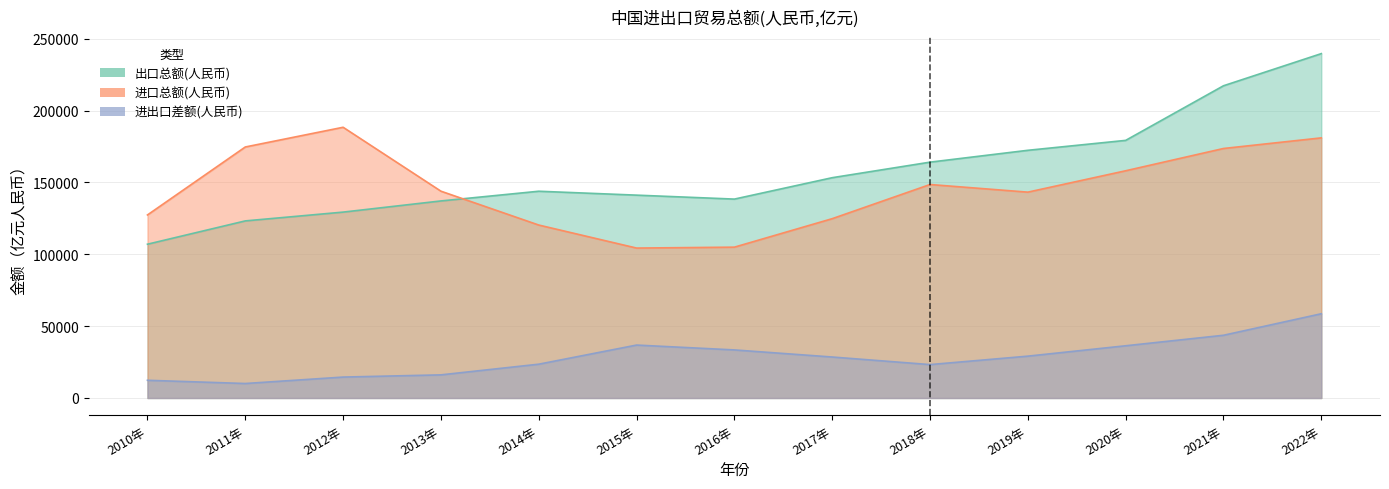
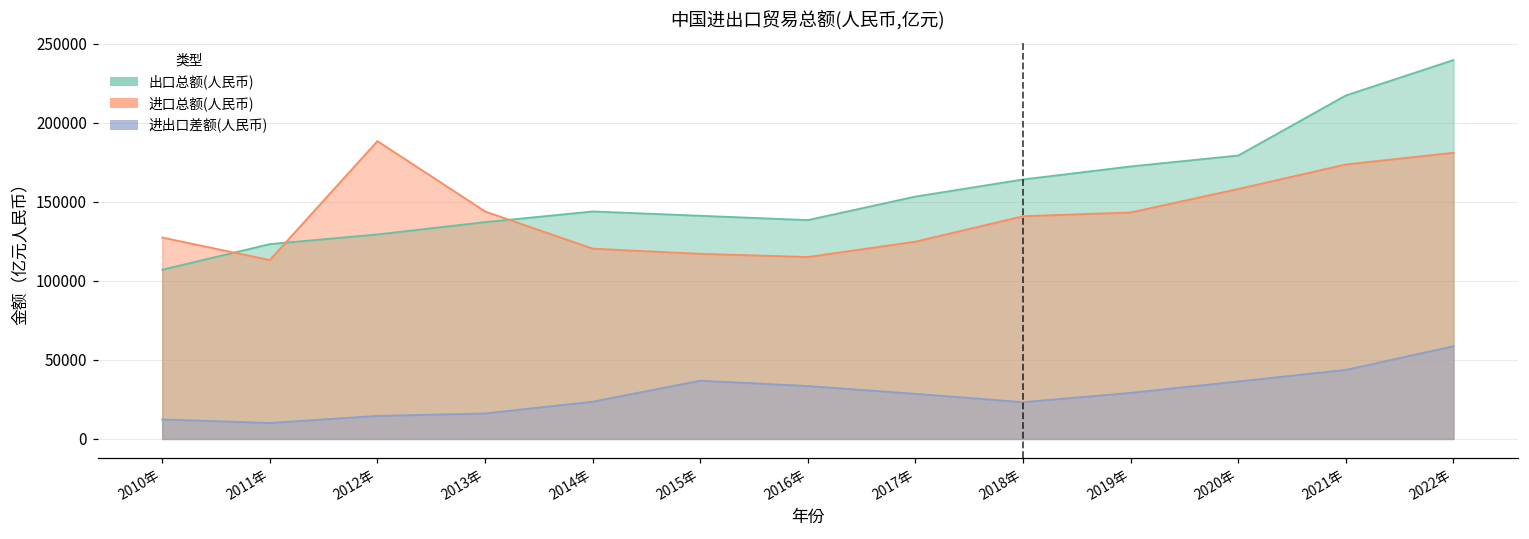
进口总额(人民币), 2011年: 175000 -> 113000
进口总额(人民币), 2015年: 104000 -> 117000
进口总额(人民币), 2016年: 105000 -> 115000
进口总额(人民币), 2018年: 149000 -> 141000
